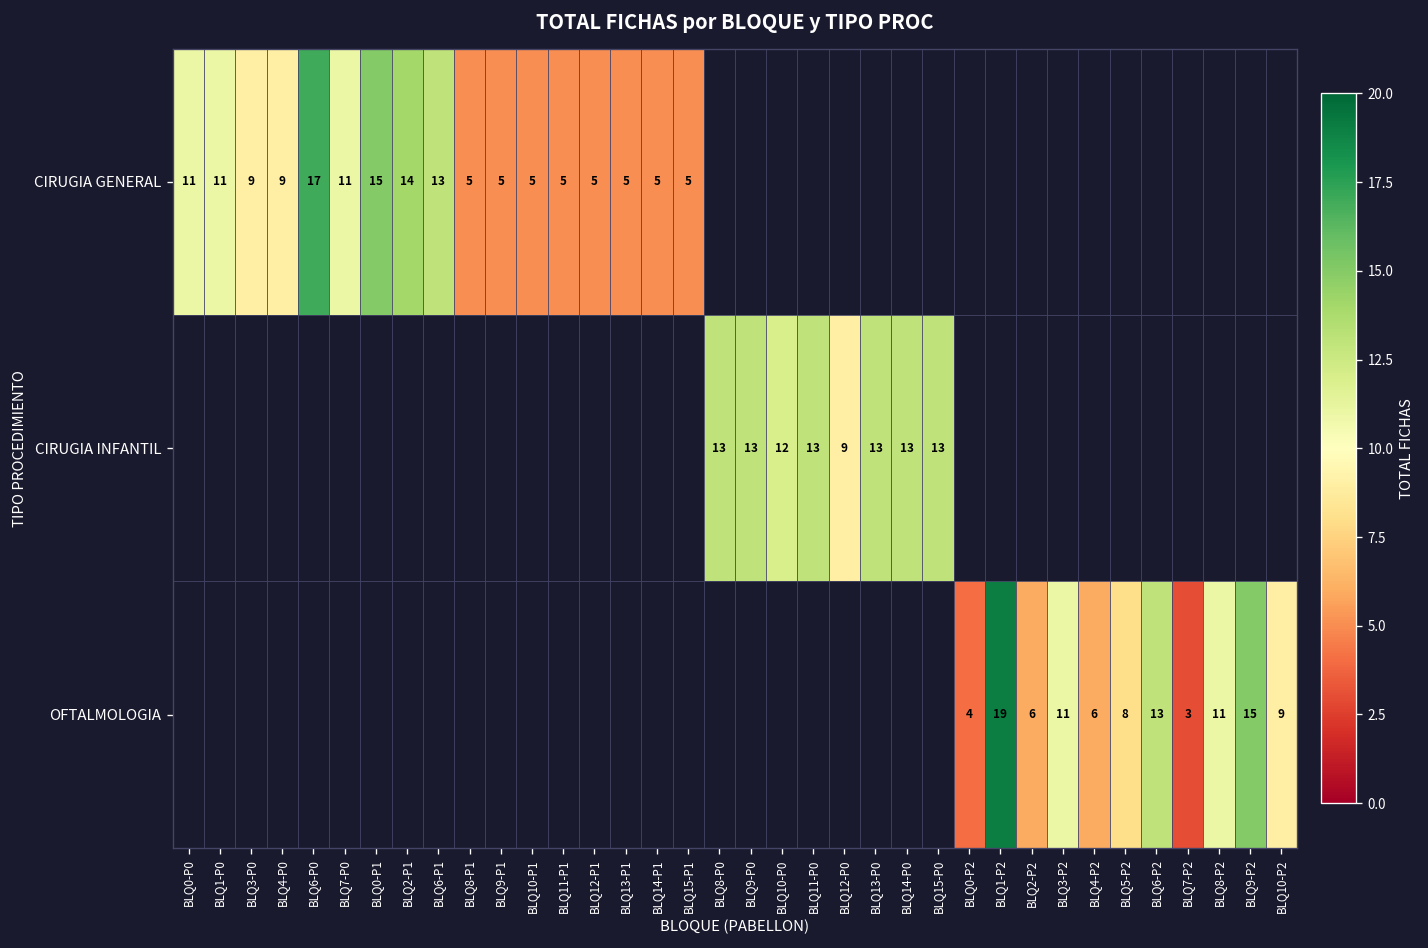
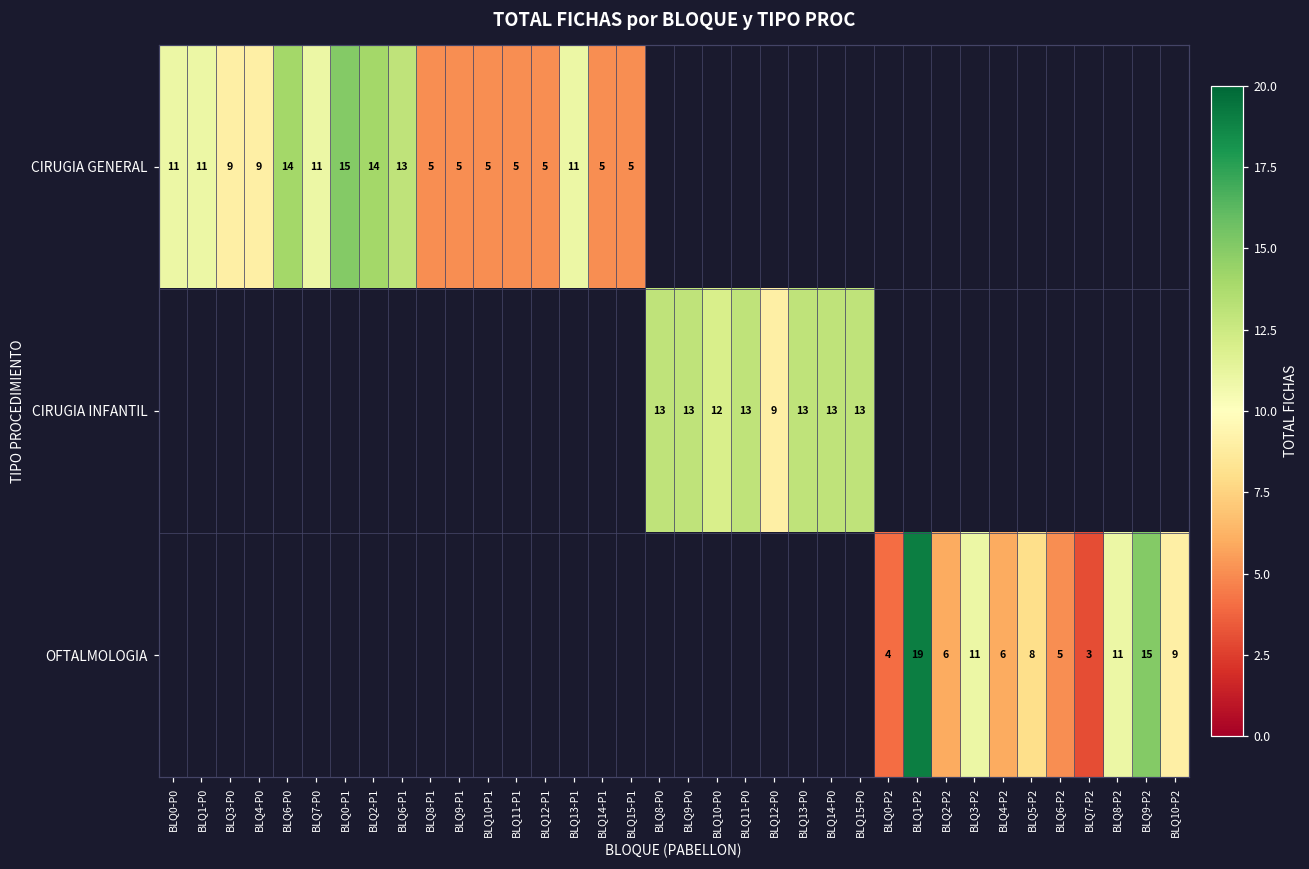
CIRUGIA GENERAL, BLQ6-P0: 17 -> 14
CIRUGIA GENERAL, BLQ13-P1: 5 -> 11
OFTALMOLOGIA, BLQ6-P2: 13 -> 5
